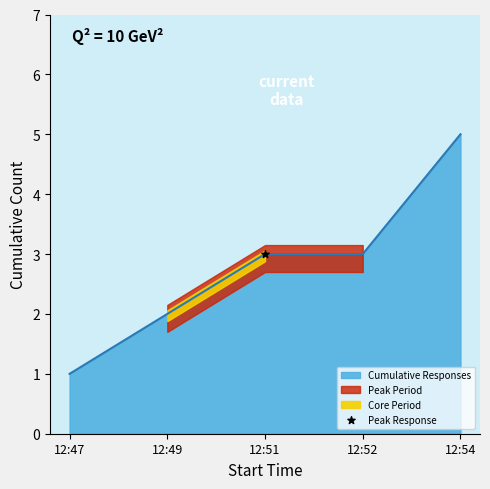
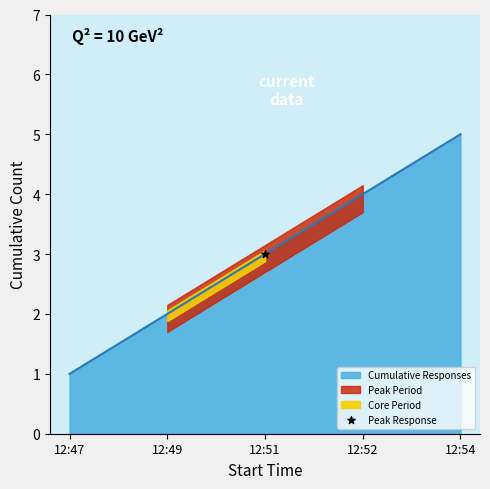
Cumulative Responses, 12:52: 3 -> 4
